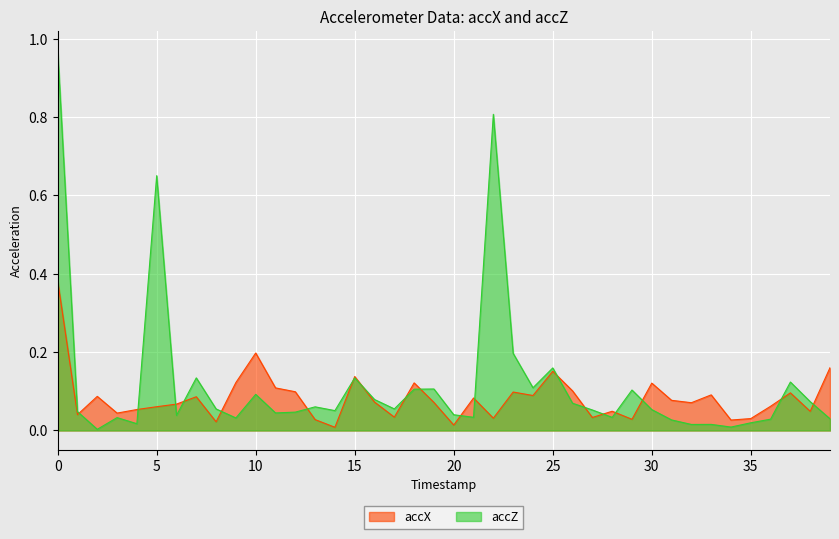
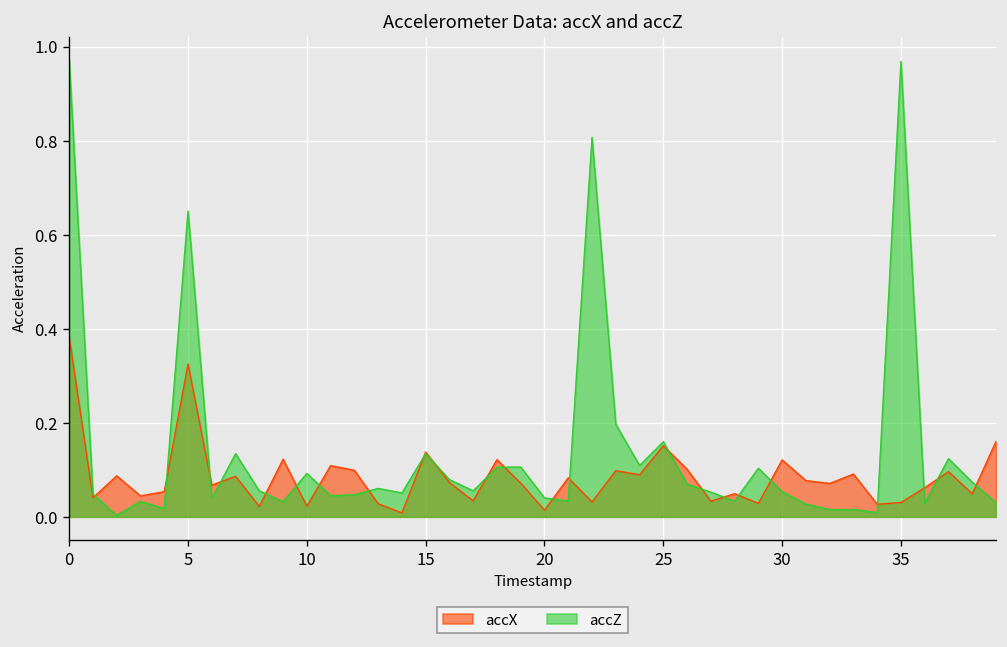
accX, 5: 0.06 -> 0.32
accX, 10: 0.20 -> 0.02
accZ, 35: 0.02 -> 0.97
